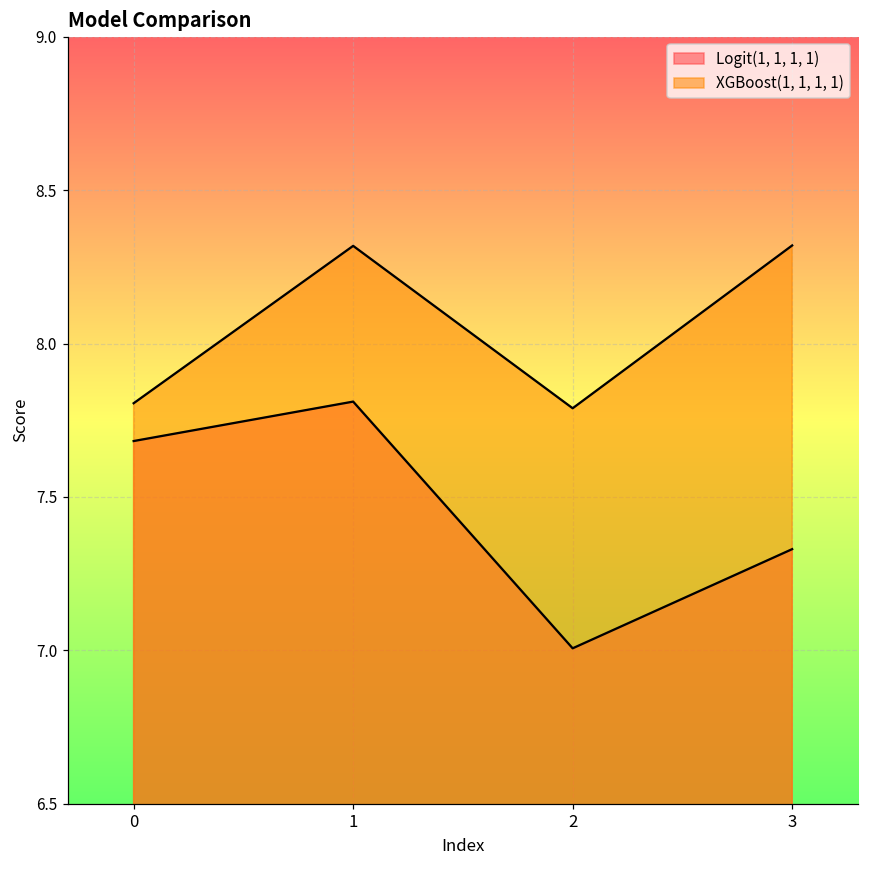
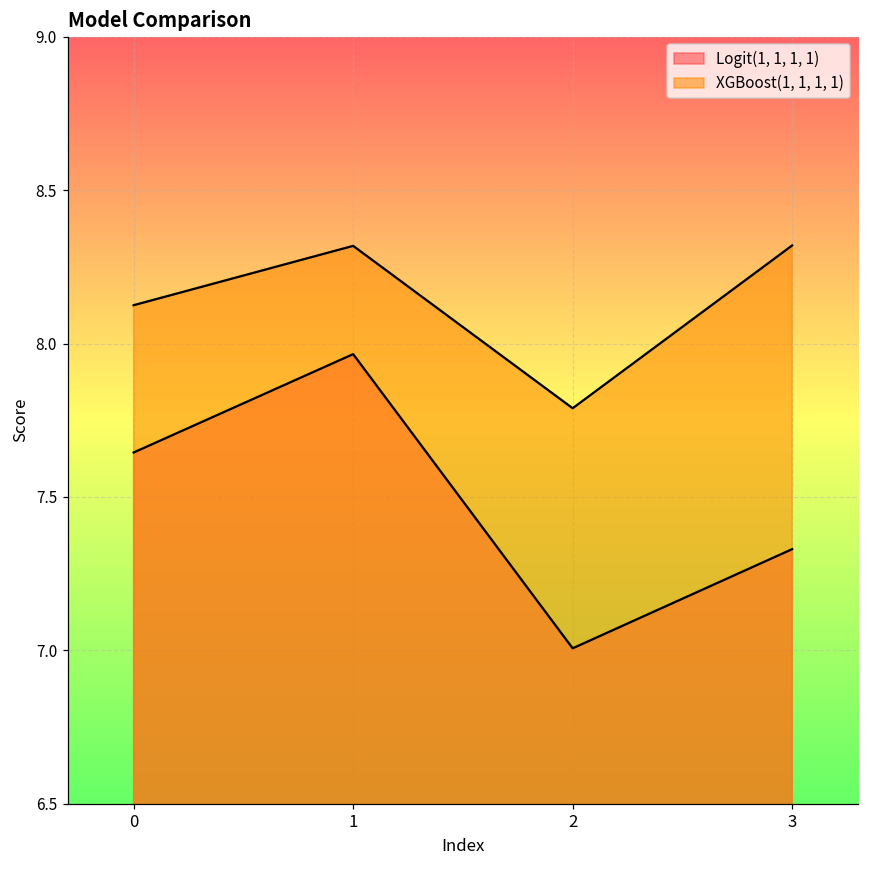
Logit(1, 1, 1, 1), 0: 7.68 -> 7.64
XGBoost(1, 1, 1, 1), 0: 7.81 -> 8.12
Logit(1, 1, 1, 1), 1: 7.81 -> 7.97
